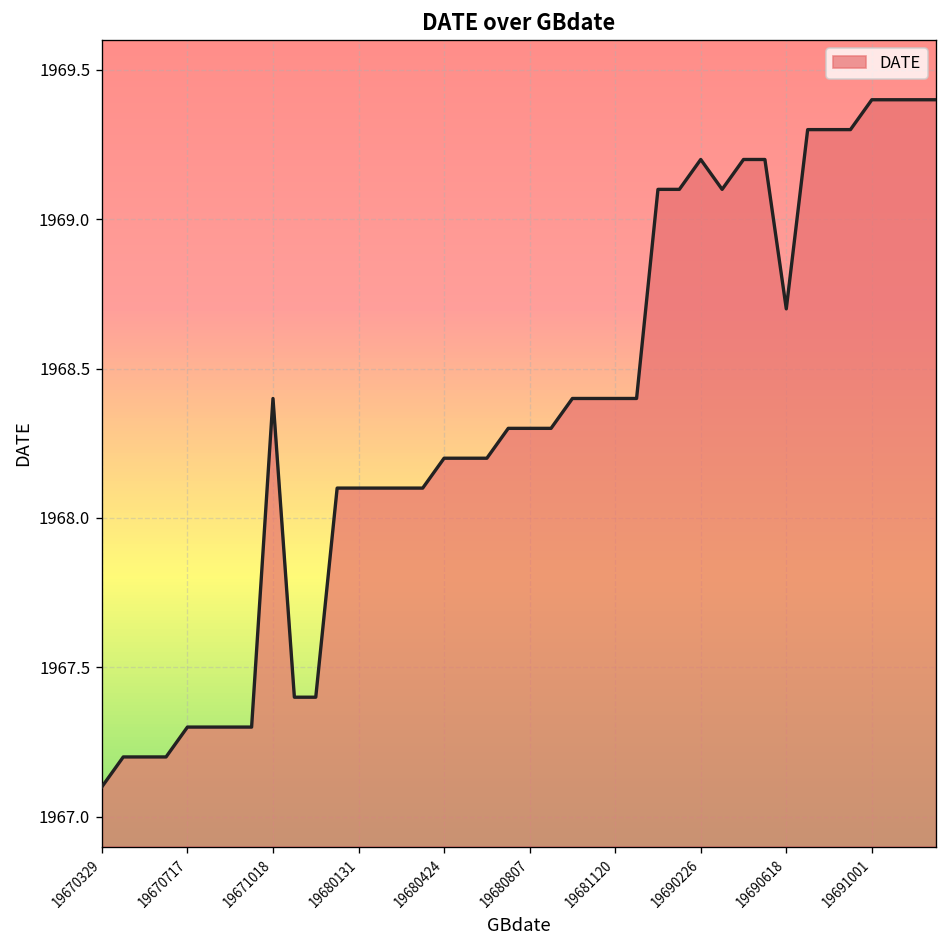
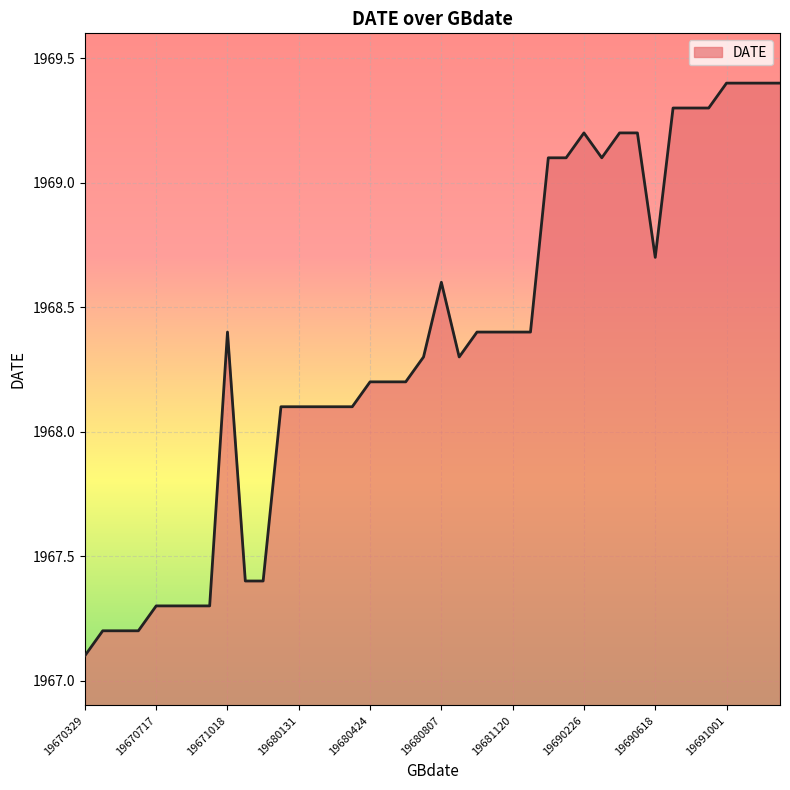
19680807: 1968.3 -> 1968.6
